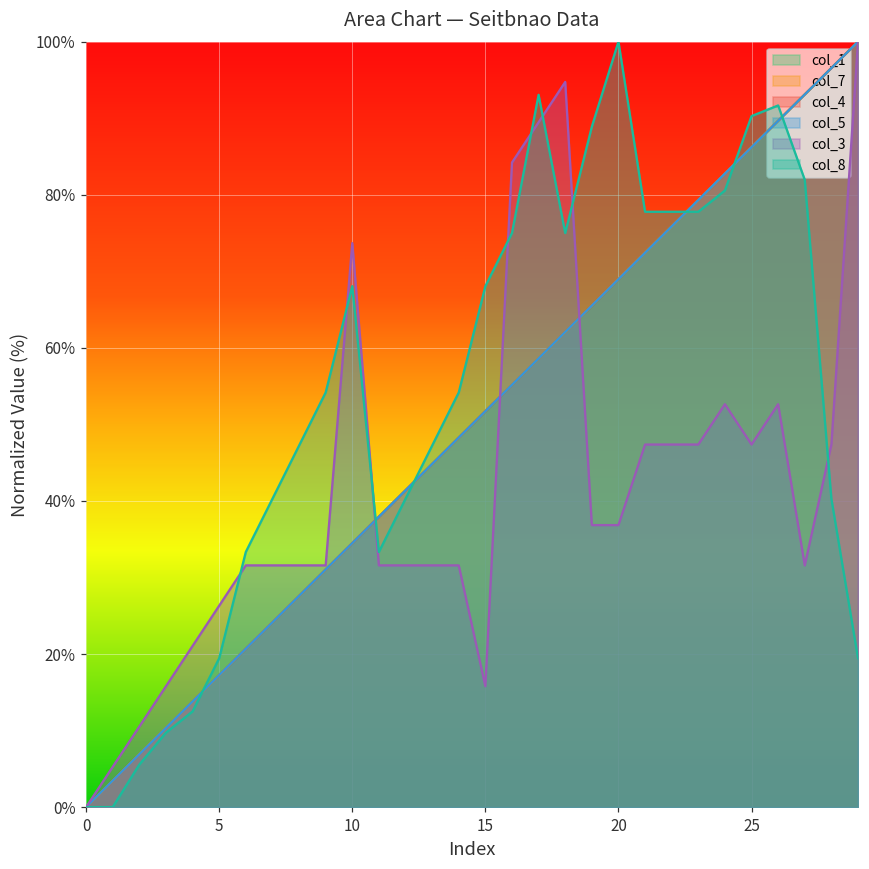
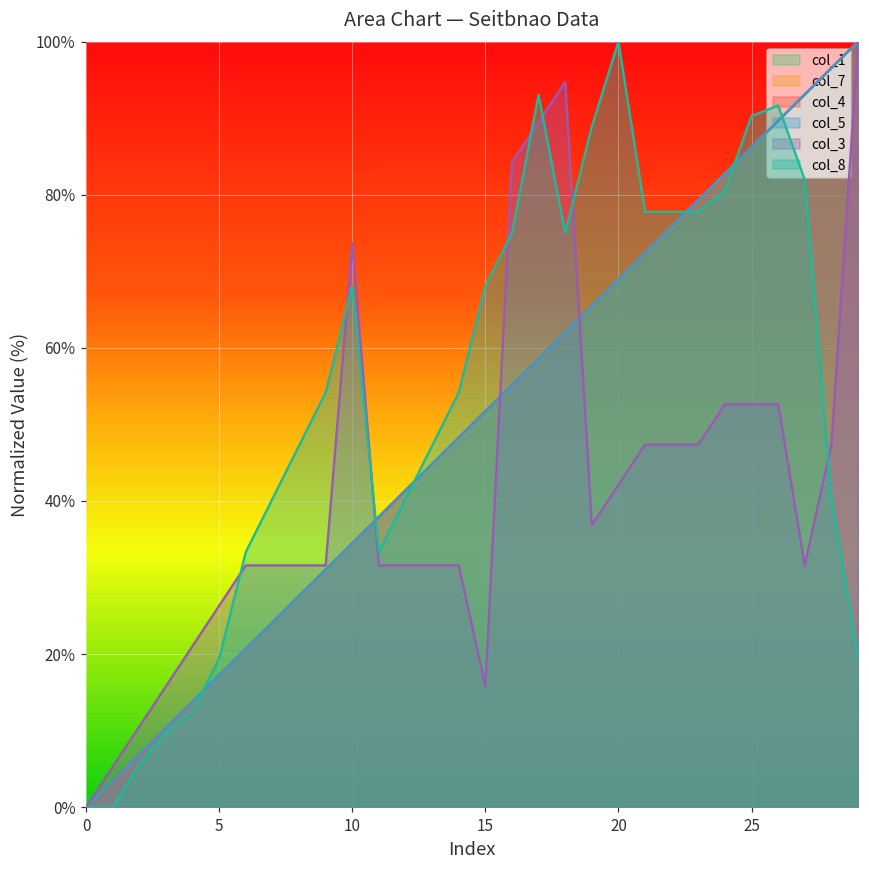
col_3, 20: 37% -> 42%
col_3, 25: 47% -> 53%
